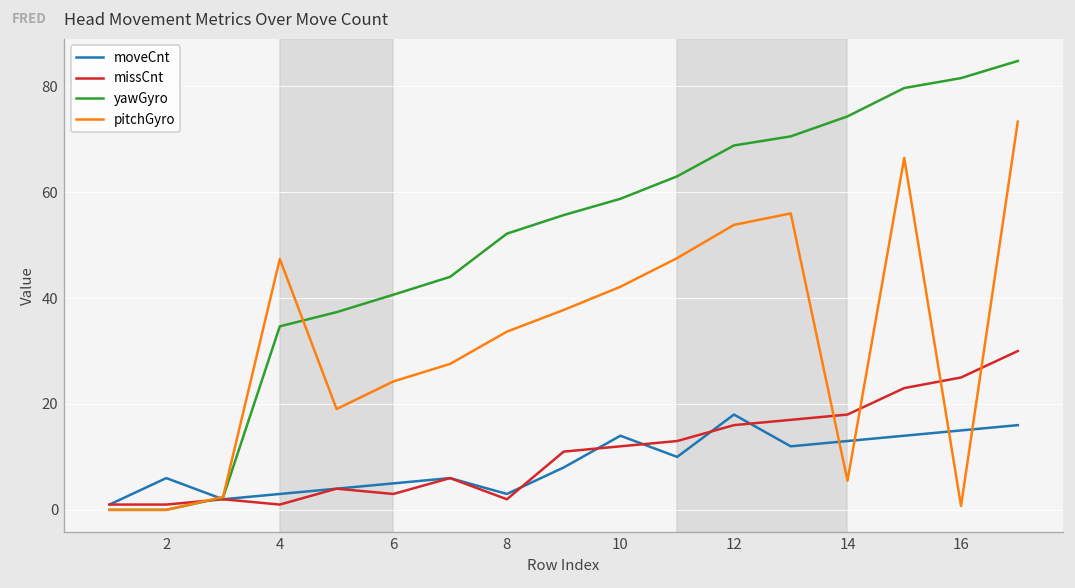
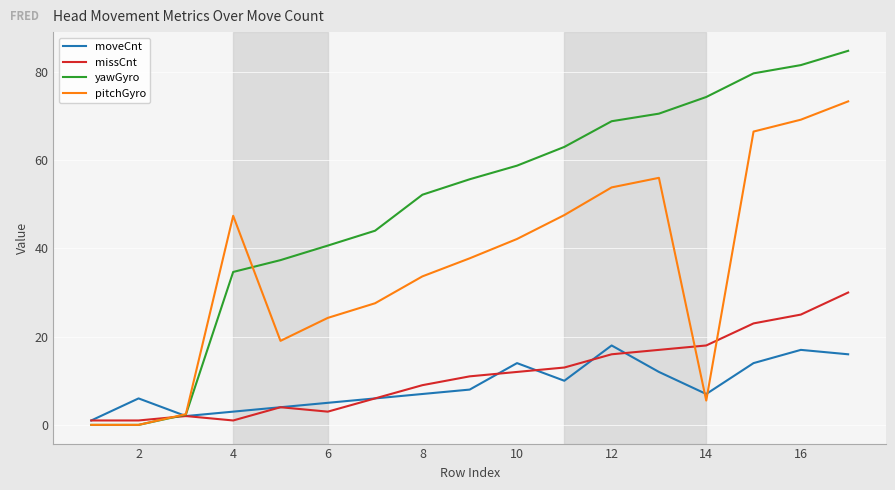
moveCnt, 8: 3 -> 7
missCnt, 8: 2 -> 9
moveCnt, 14: 13 -> 7
moveCnt, 16: 15 -> 17
pitchGyro, 16: 1 -> 69
